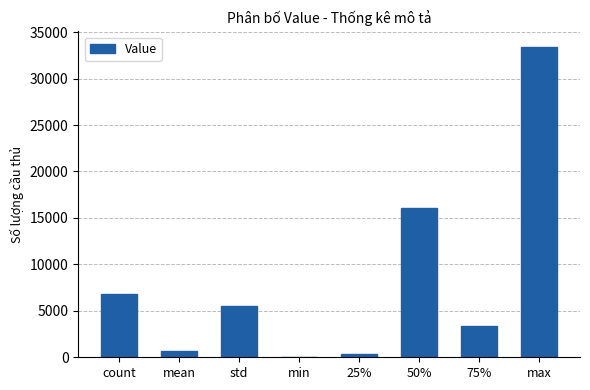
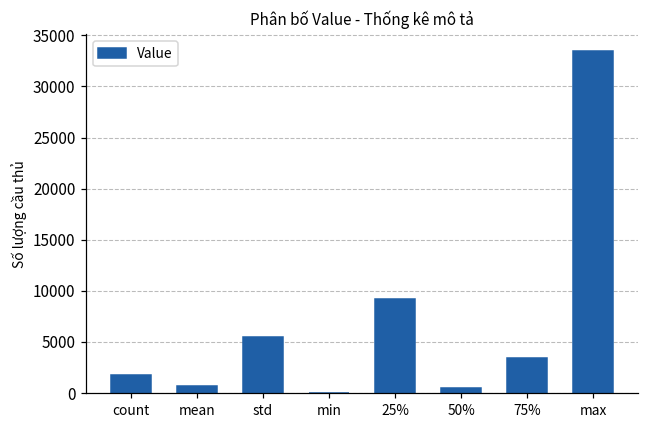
count: 7000 -> 2000
25%: 0 -> 9000
50%: 16000 -> 0
